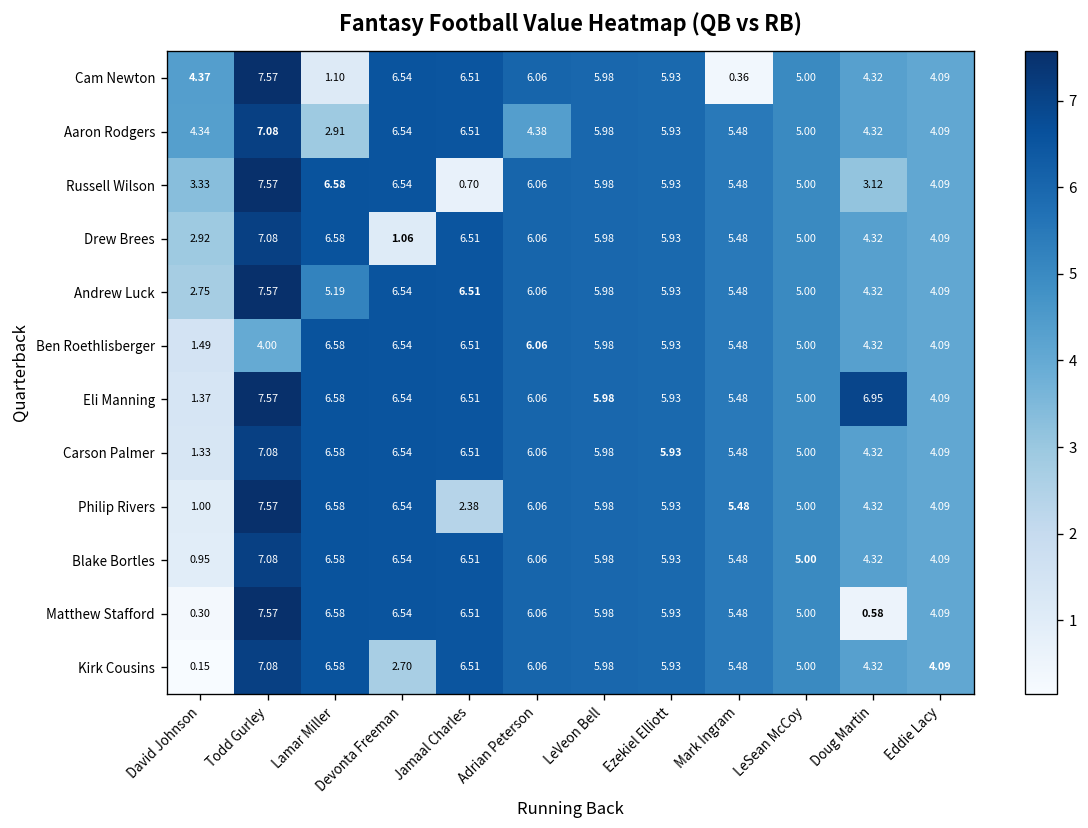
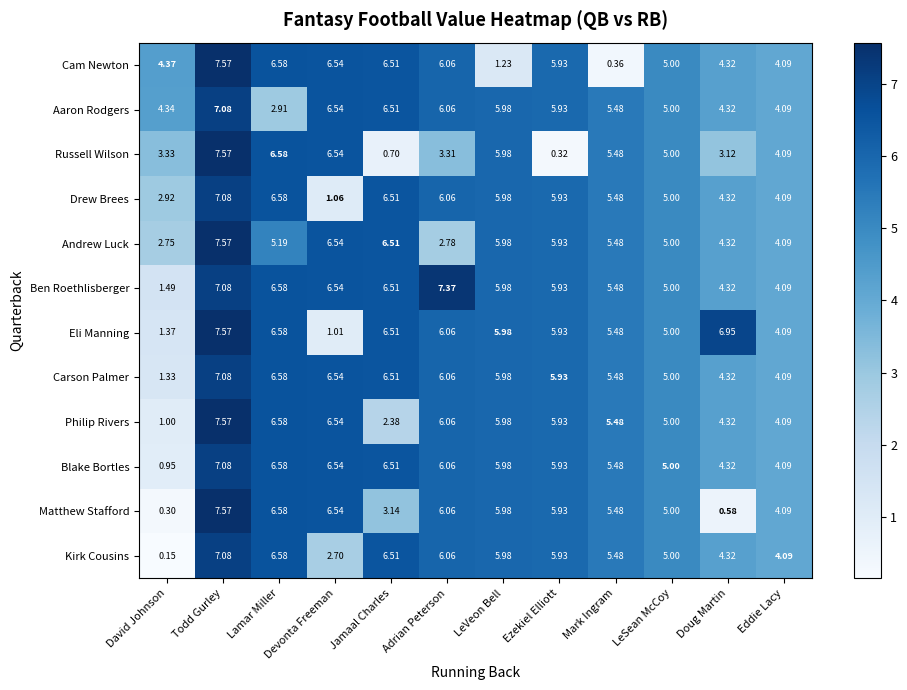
Cam Newton, Lamar Miller: 1.10 -> 6.58
Cam Newton, LeVeon Bell: 5.98 -> 1.23
Aaron Rodgers, Adrian Peterson: 4.38 -> 6.06
Russell Wilson, Adrian Peterson: 6.06 -> 3.31
Russell Wilson, Ezekiel Elliott: 5.93 -> 0.32
Andrew Luck, Adrian Peterson: 6.06 -> 2.78
Ben Roethlisberger, Todd Gurley: 4.00 -> 7.08
Ben Roethlisberger, Adrian Peterson: 6.06 -> 7.37
Eli Manning, Devonta Freeman: 6.54 -> 1.01
Matthew Stafford, Jamaal Charles: 6.51 -> 3.14
